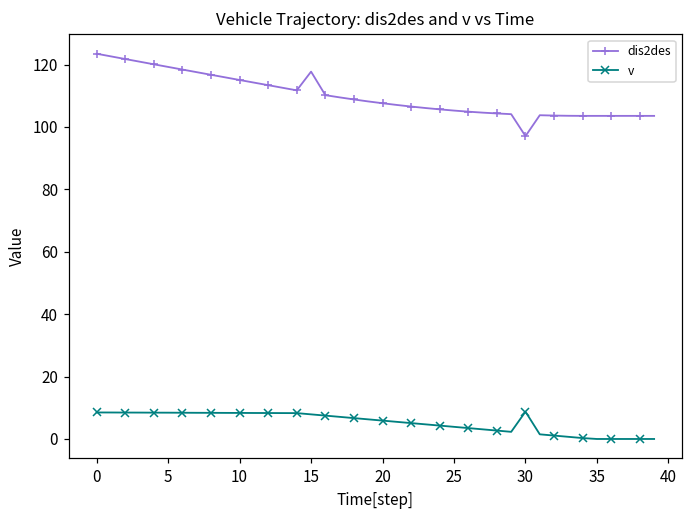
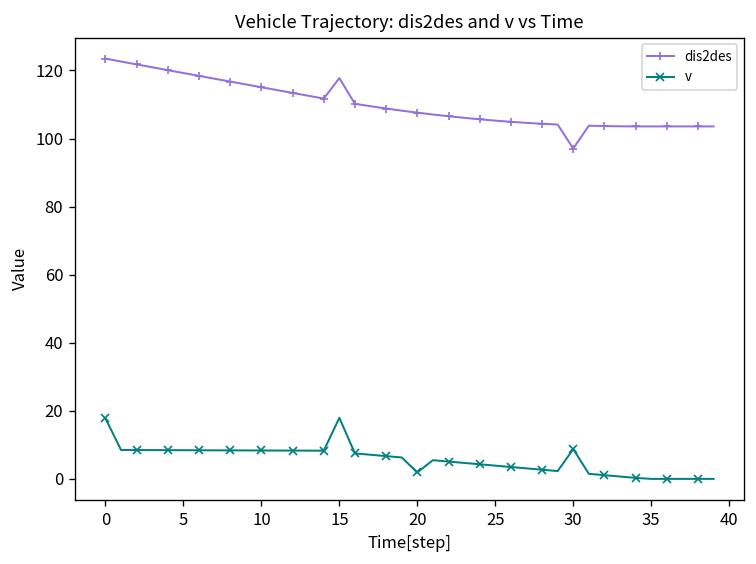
v, 0: 9 -> 18
v, 15: 8 -> 18
v, 20: 6 -> 2
